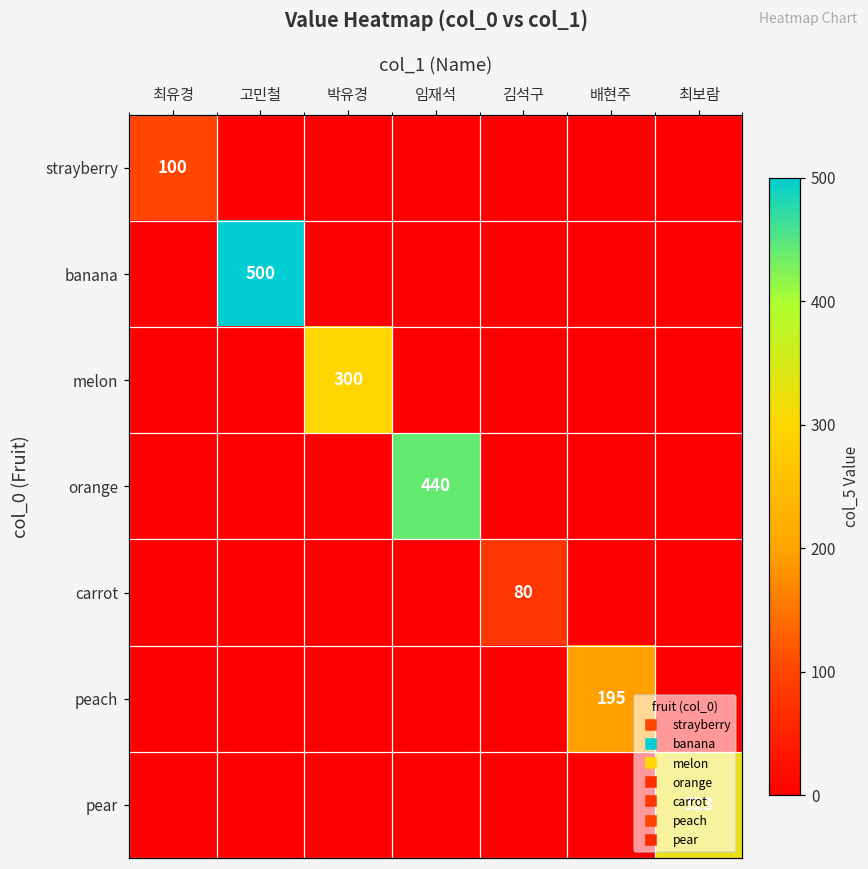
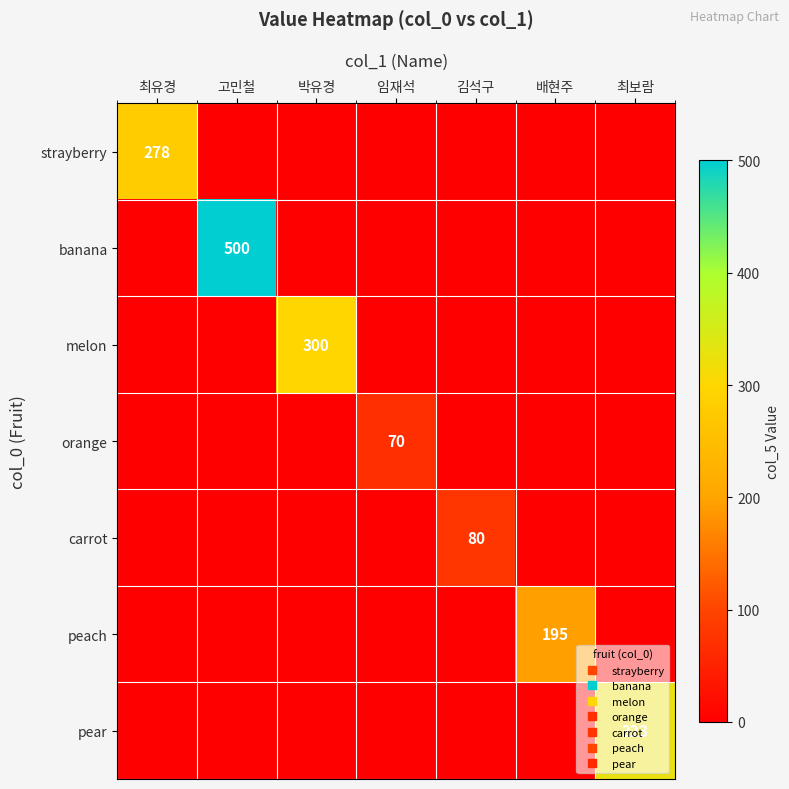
strayberry, 최유경: 100 -> 278
orange, 임재석: 440 -> 70
